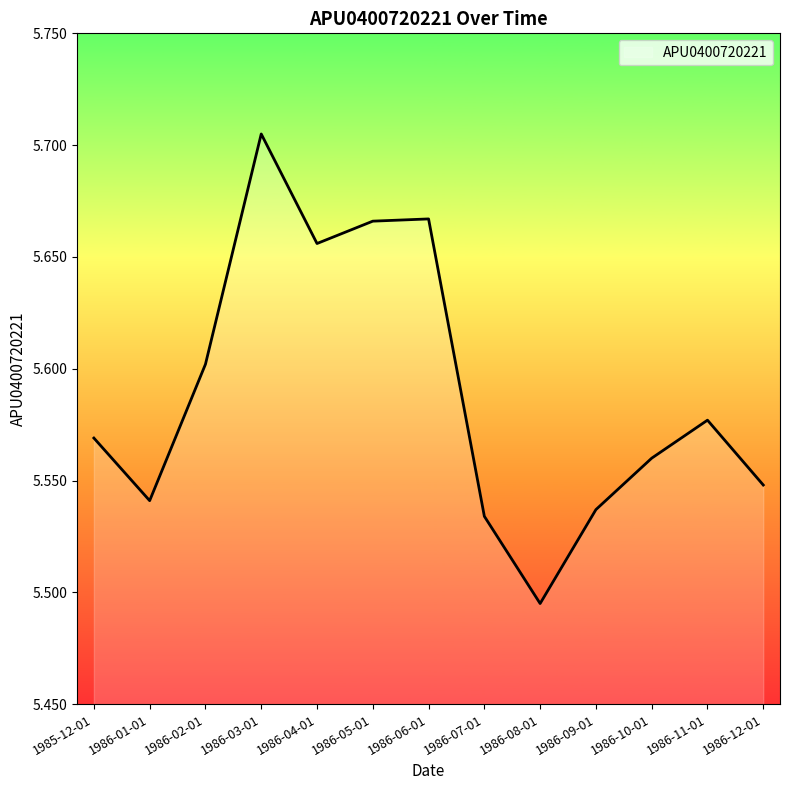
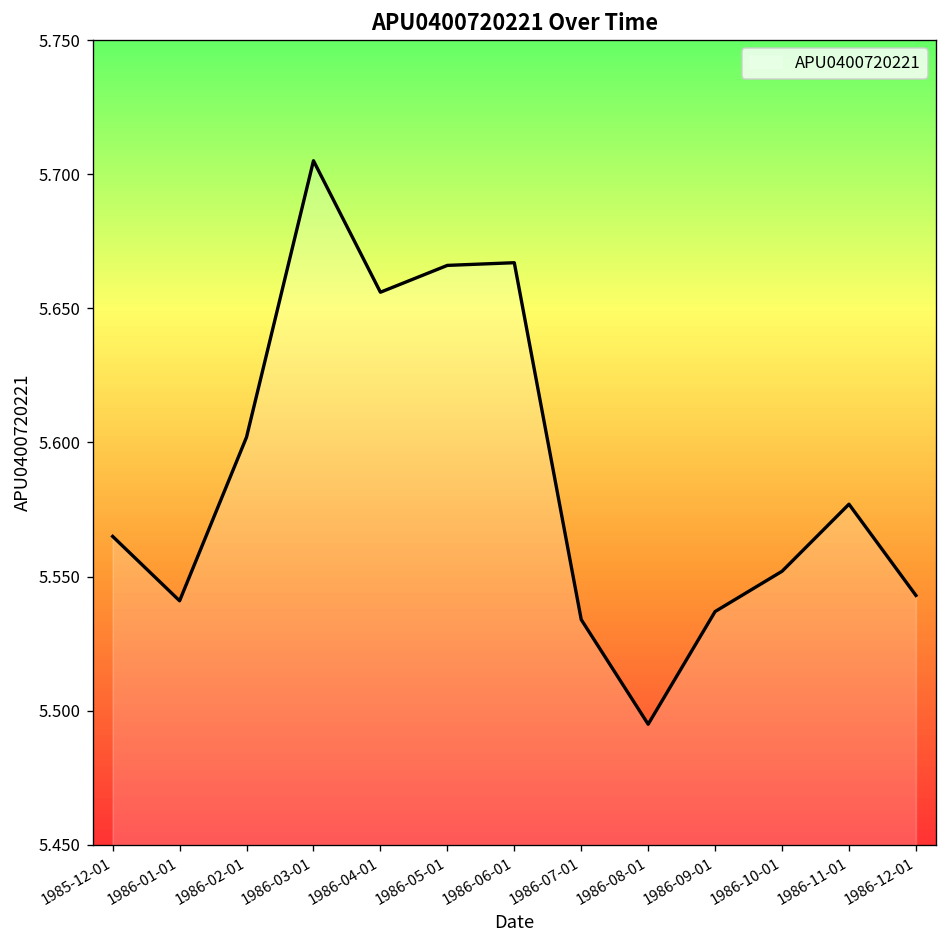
1985-12-01: 5.569 -> 5.565
1986-10-01: 5.560 -> 5.552
1986-12-01: 5.548 -> 5.543
